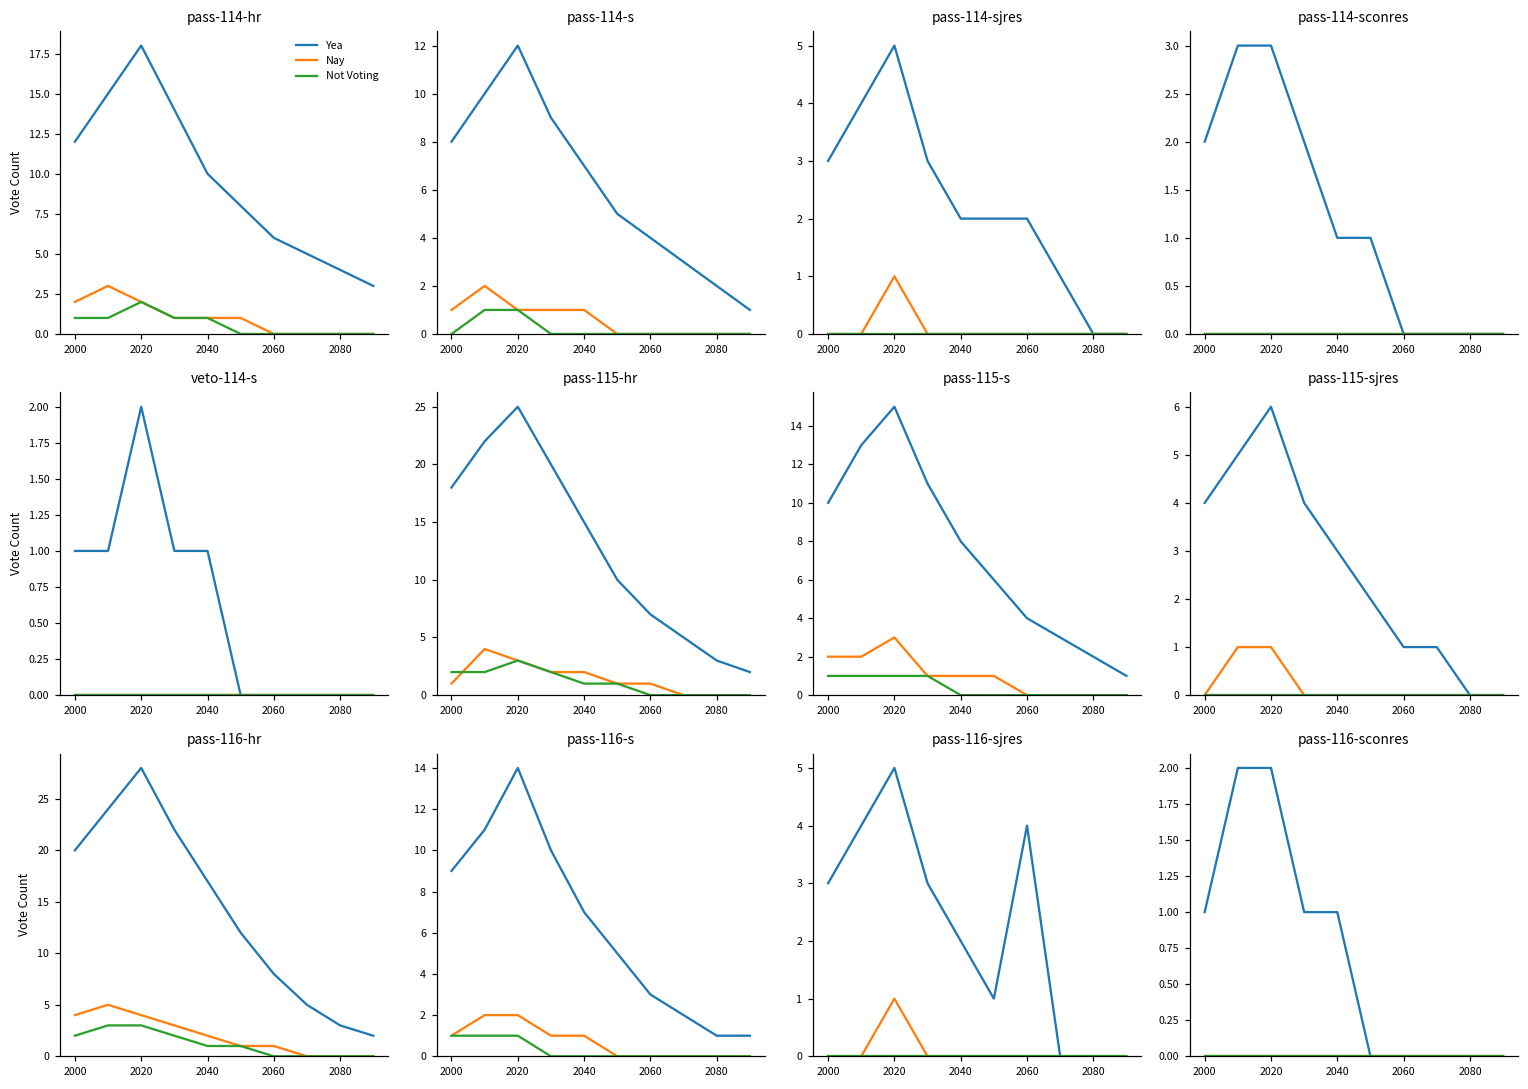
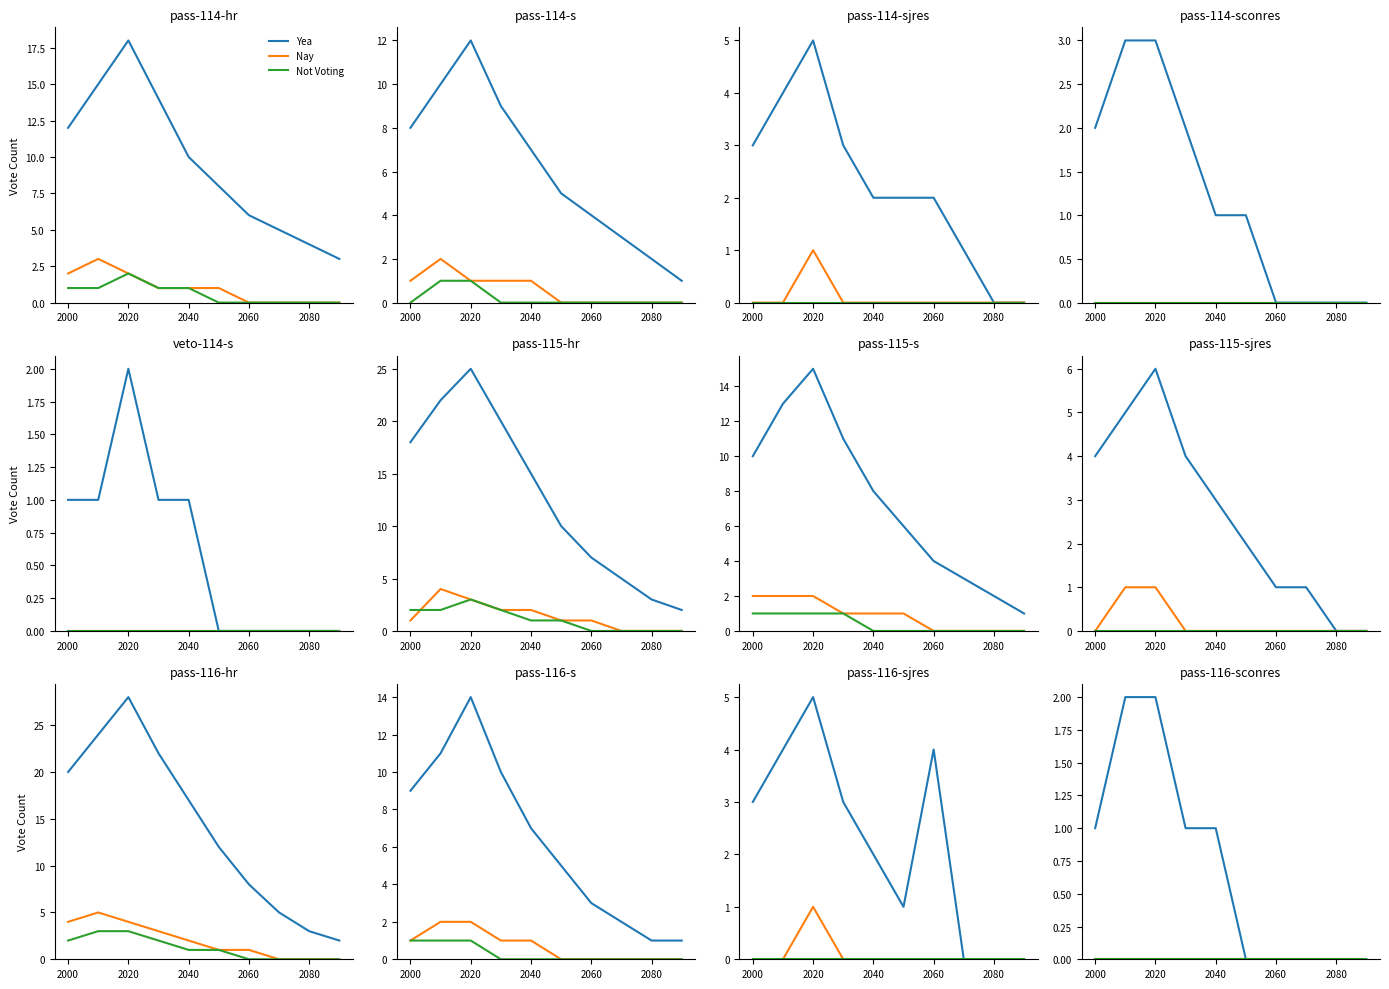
pass-115-s, Nay, 2020: 3 -> 2
